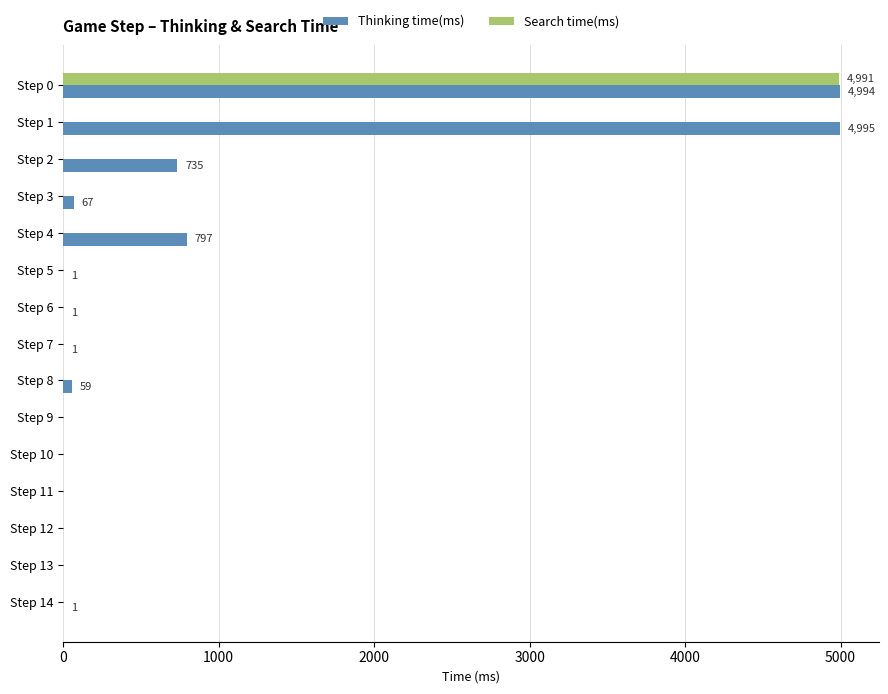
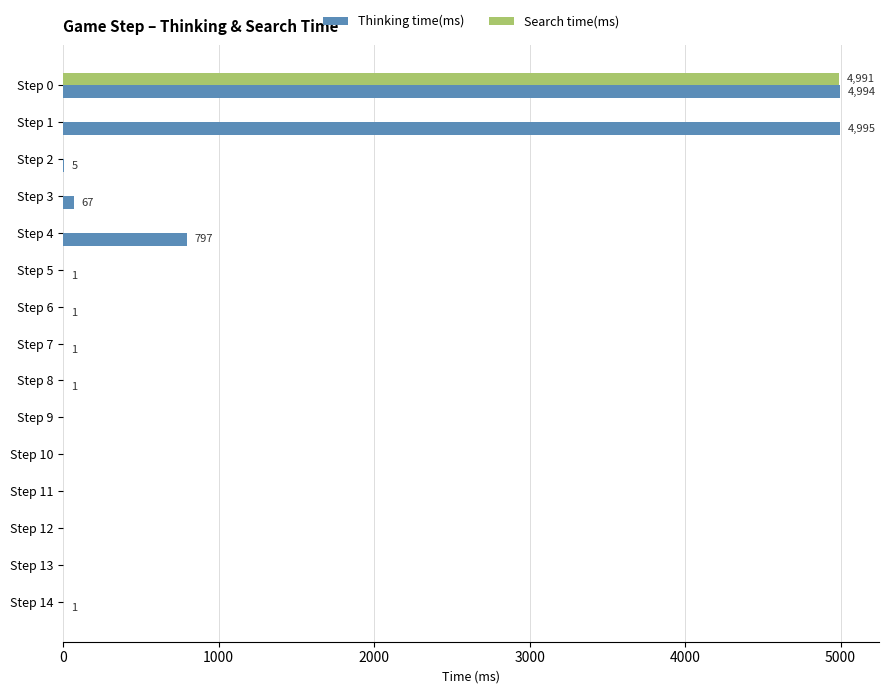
Thinking time(ms), Step 2: 735 -> 5
Thinking time(ms), Step 8: 59 -> 1
